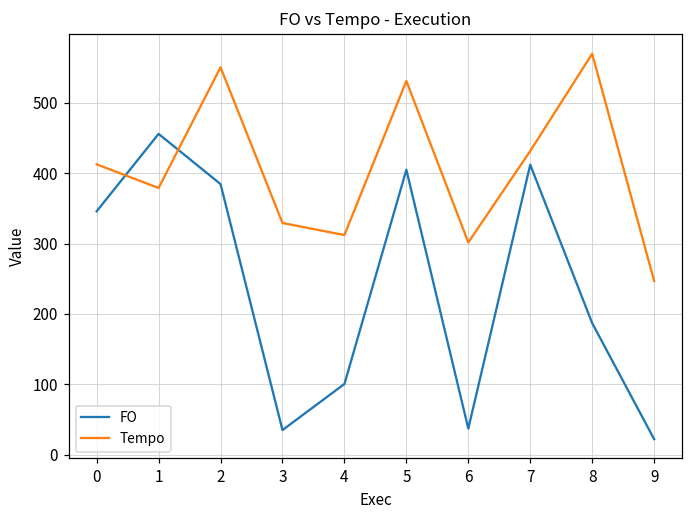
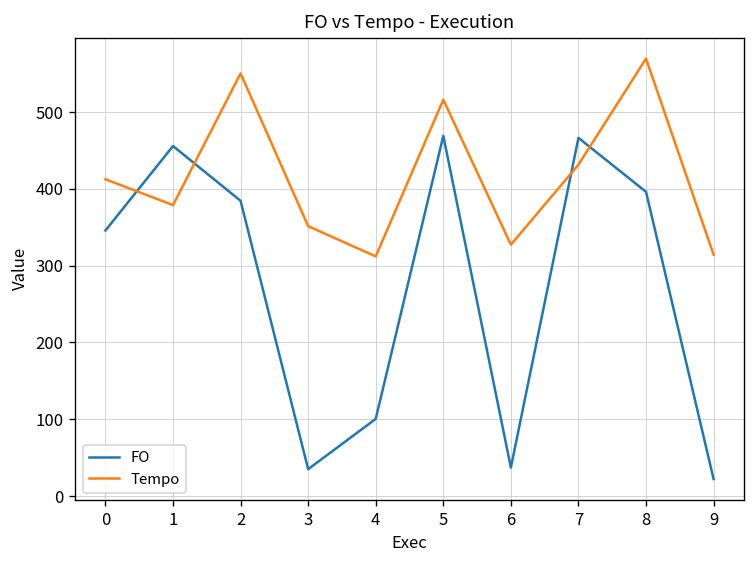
Tempo, 3: 330 -> 350
FO, 5: 400 -> 470
Tempo, 5: 530 -> 520
Tempo, 6: 300 -> 330
FO, 7: 410 -> 470
FO, 8: 190 -> 400
Tempo, 9: 250 -> 310
